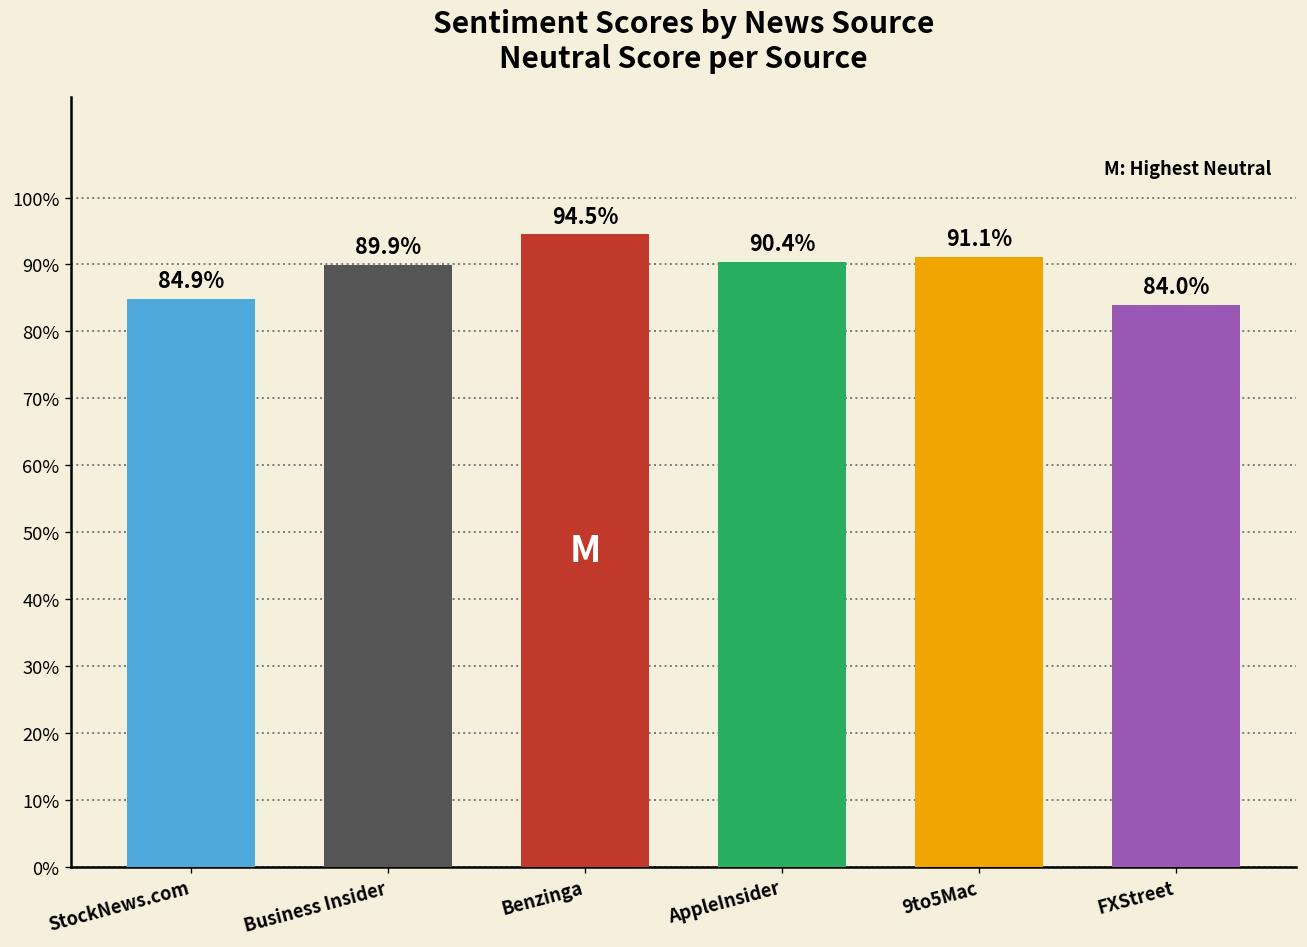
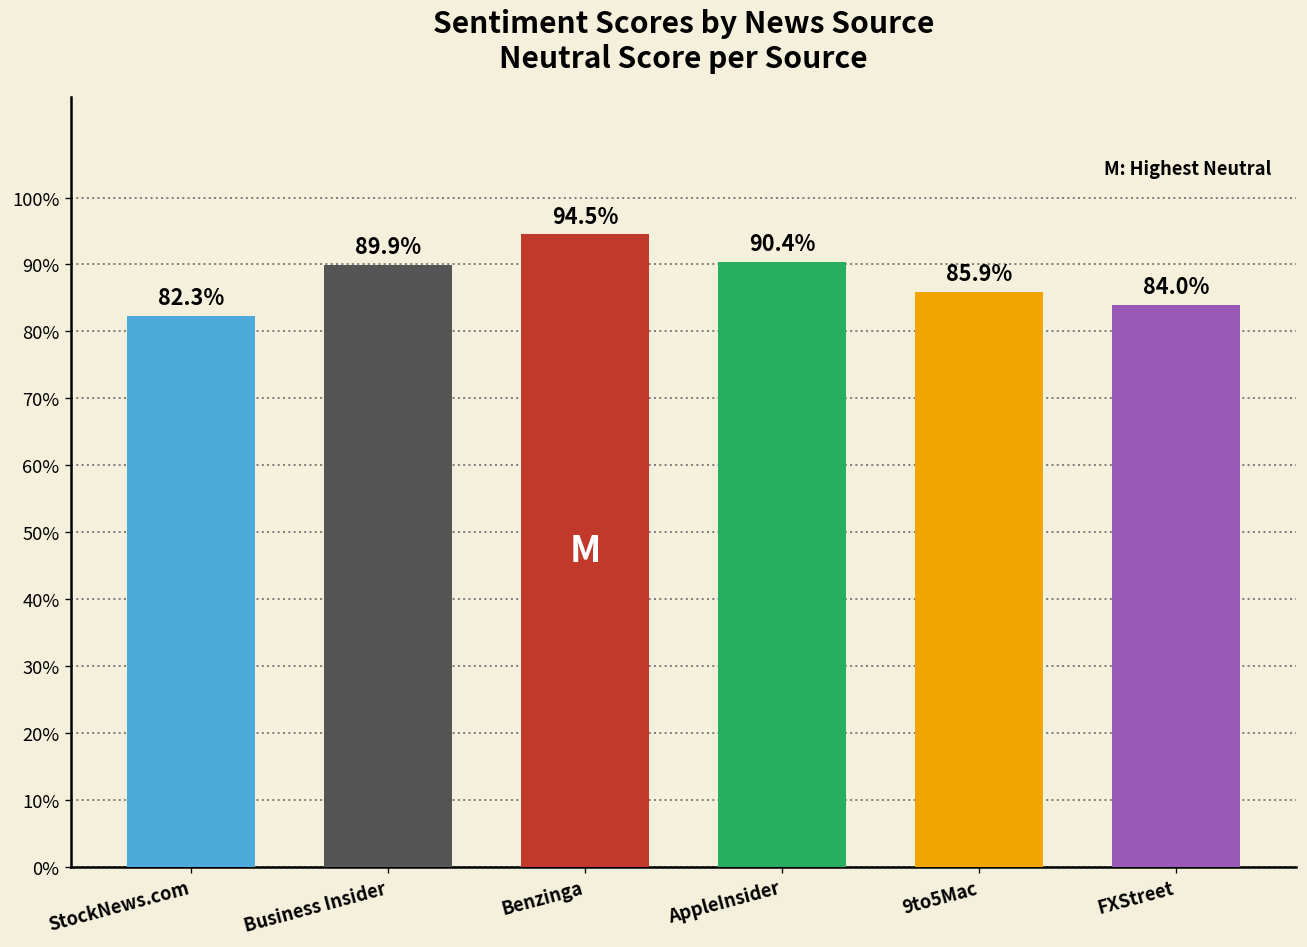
StockNews.com: 84.9% -> 82.3%
9to5Mac: 91.1% -> 85.9%
